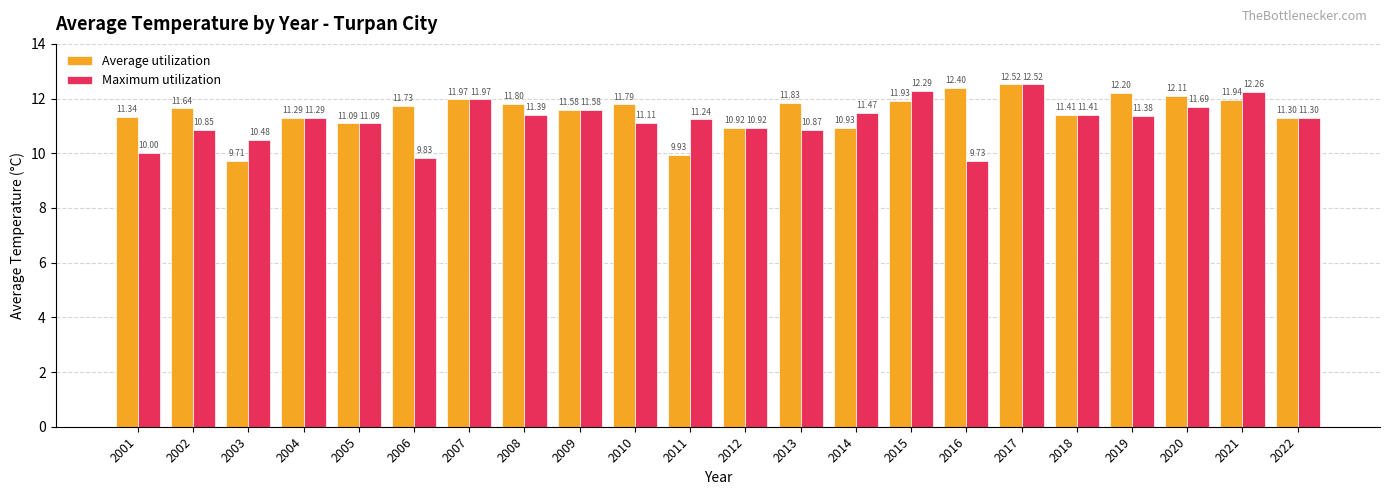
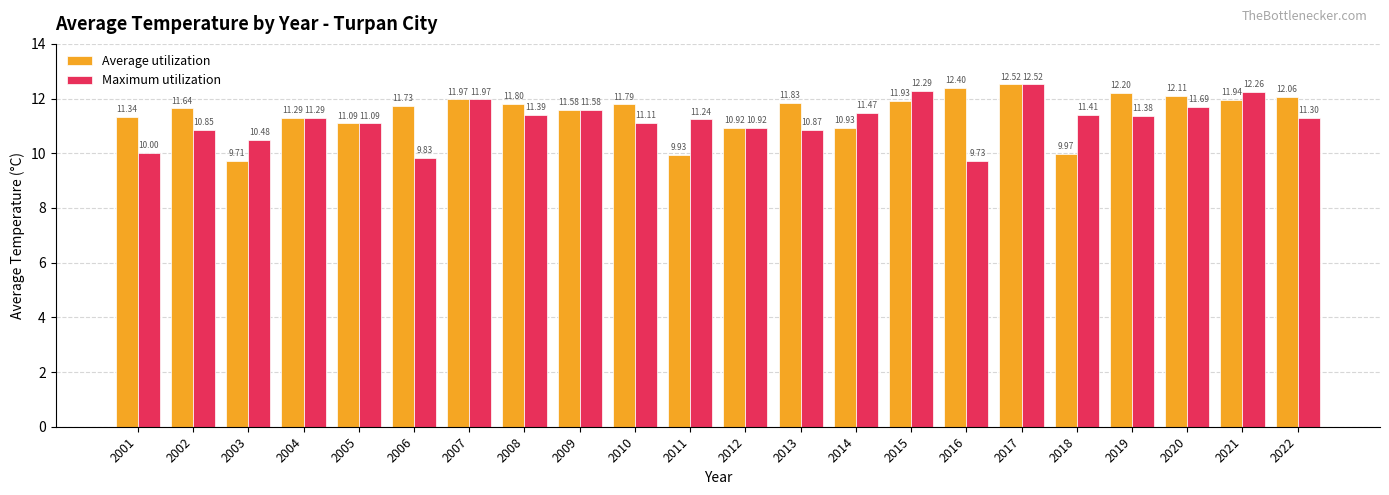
Average utilization, 2018: 11.41 -> 9.97
Average utilization, 2022: 11.30 -> 12.06
